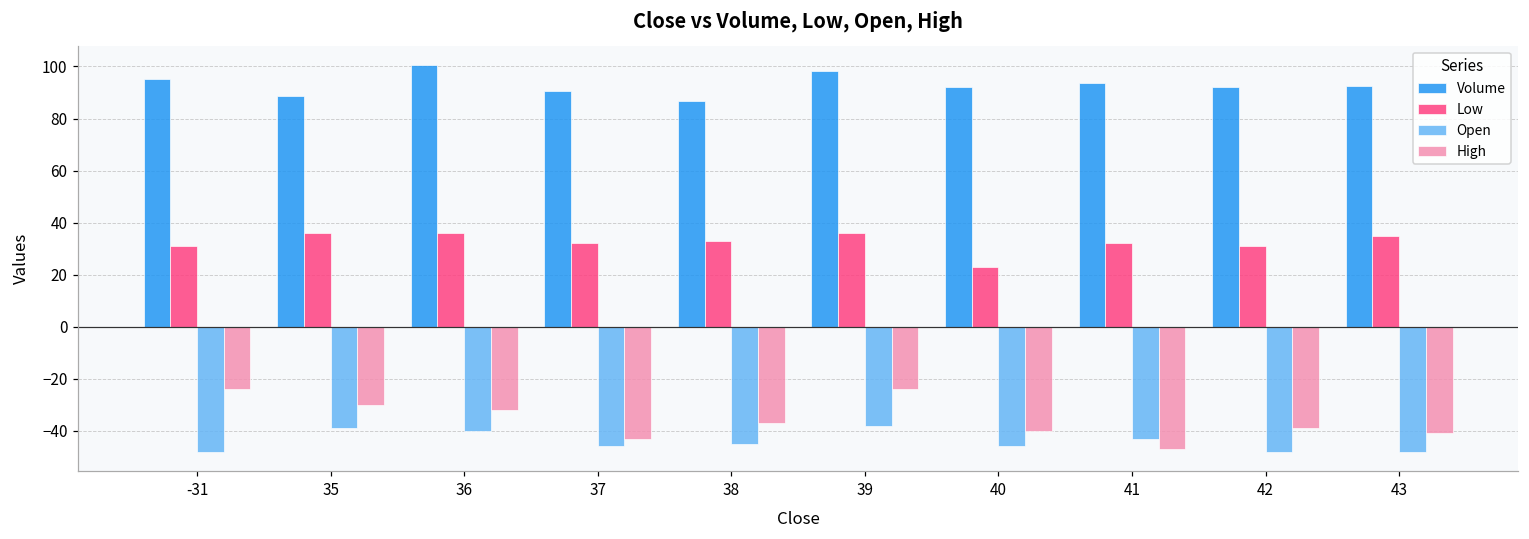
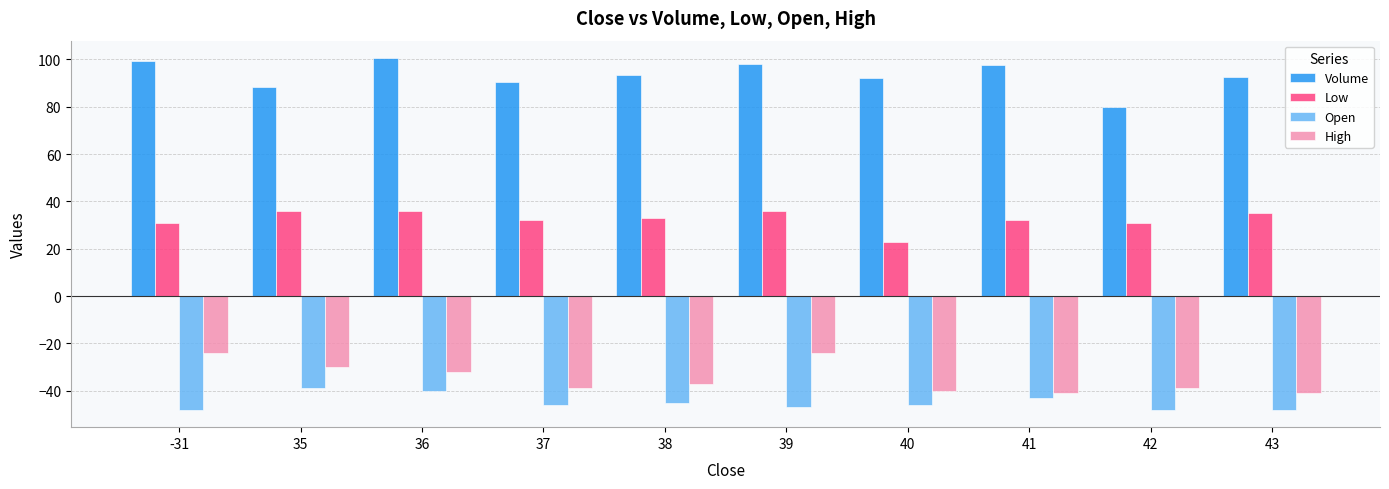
Volume, -31: 95 -> 99
High, 37: -43 -> -39
Volume, 38: 87 -> 94
Open, 39: -38 -> -47
Volume, 41: 94 -> 98
High, 41: -47 -> -41
Volume, 42: 92 -> 80
